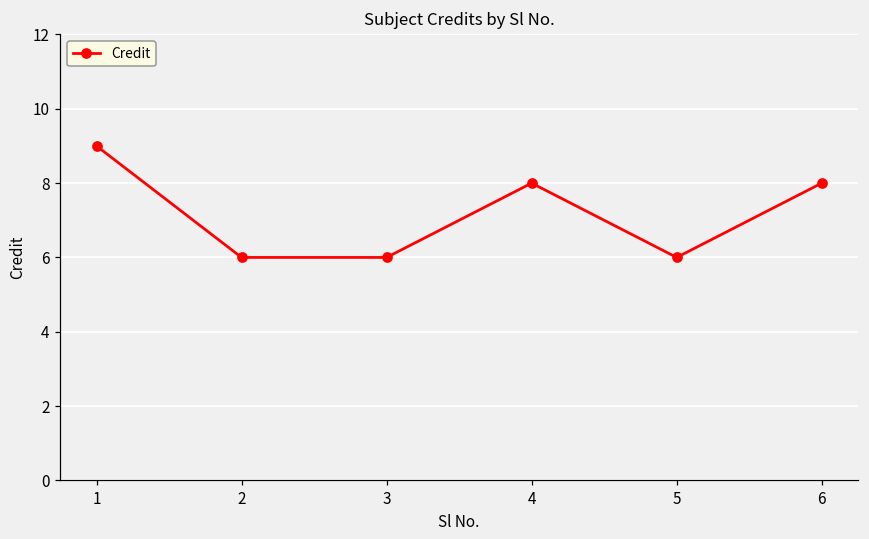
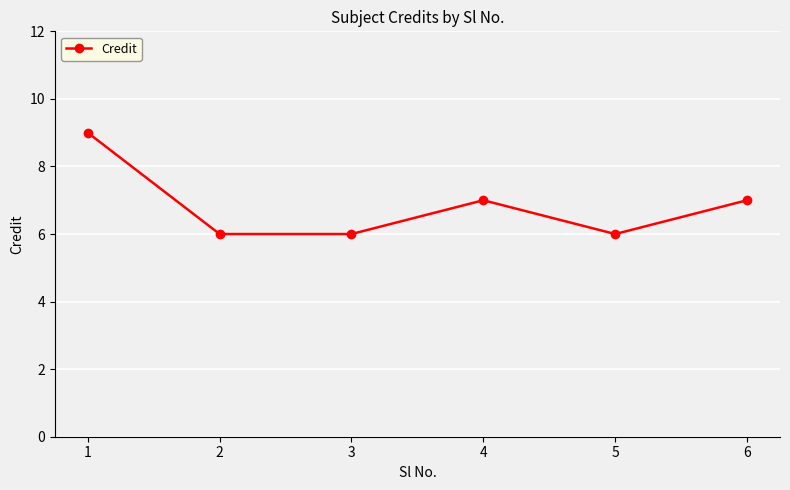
4: 8 -> 7
6: 8 -> 7
